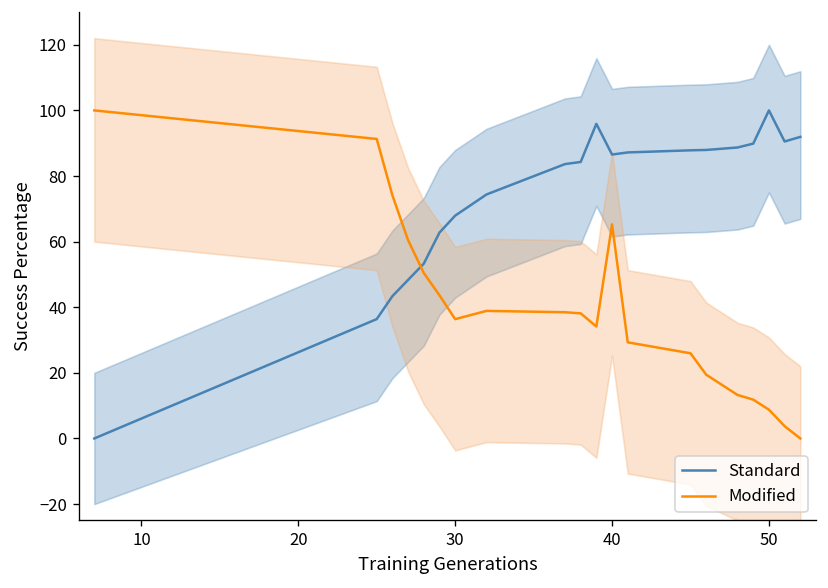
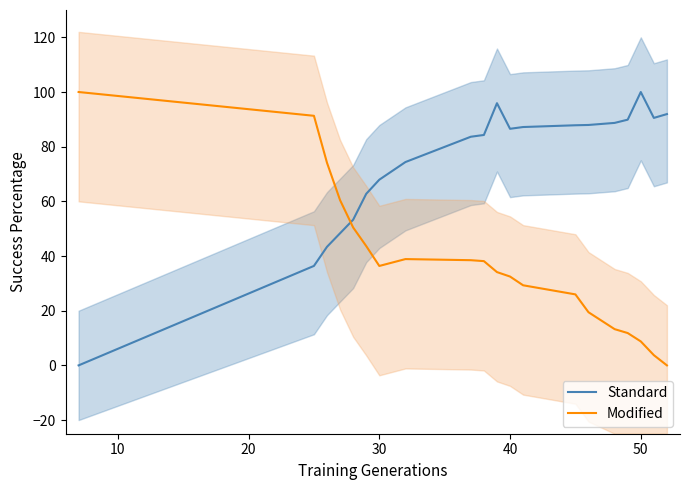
Modified, 40: 65 -> 32
